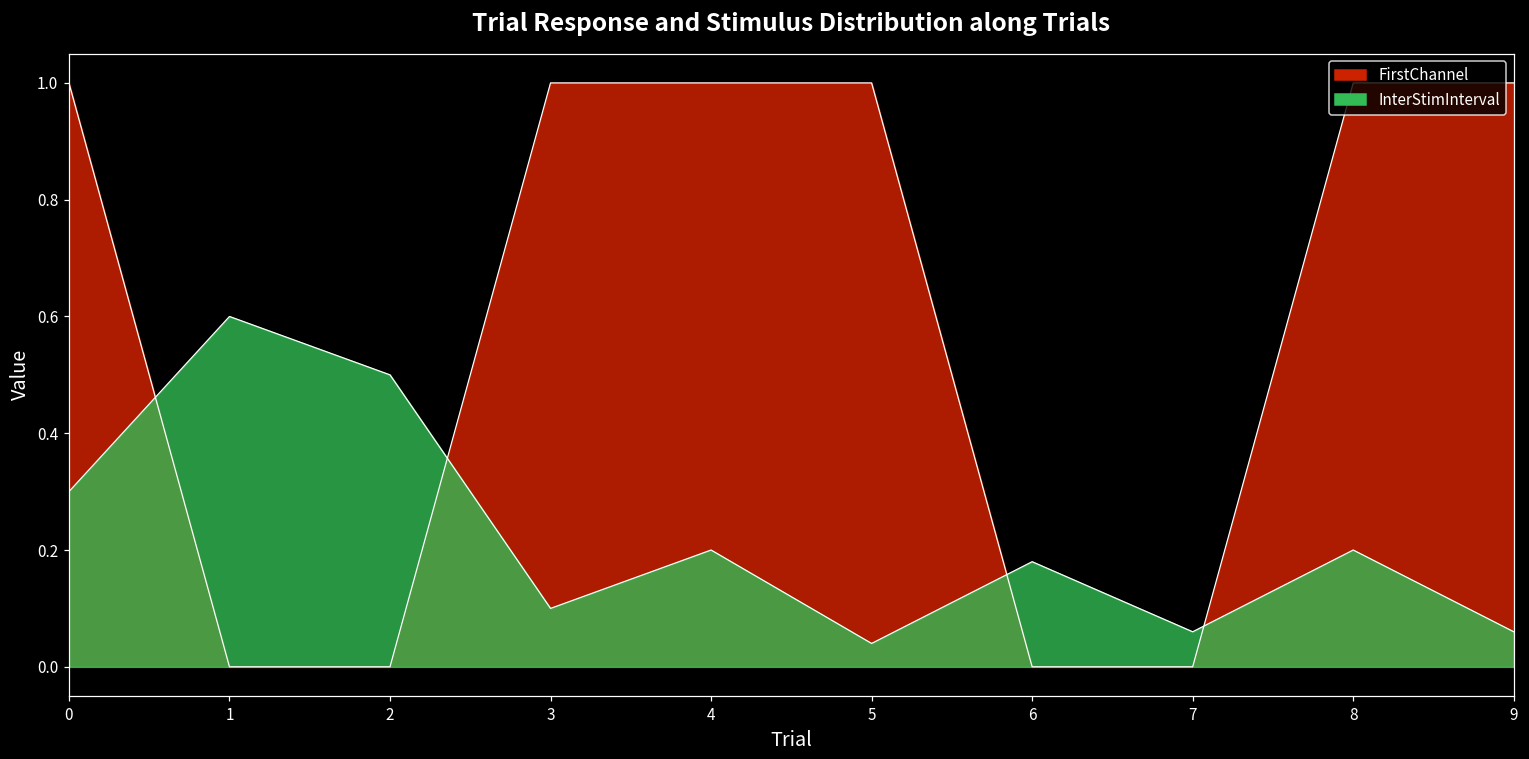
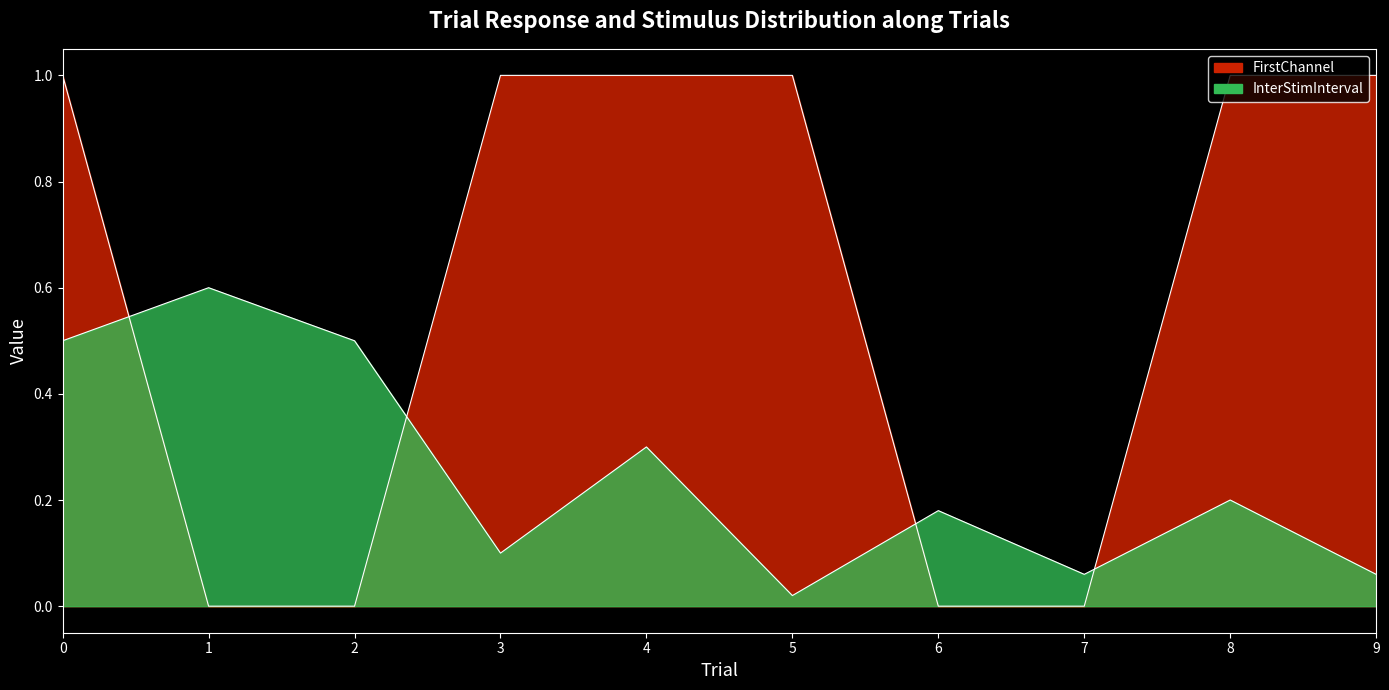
InterStimInterval, 0: 0.3 -> 0.5
InterStimInterval, 4: 0.2 -> 0.3
InterStimInterval, 5: 0.04 -> 0.02
